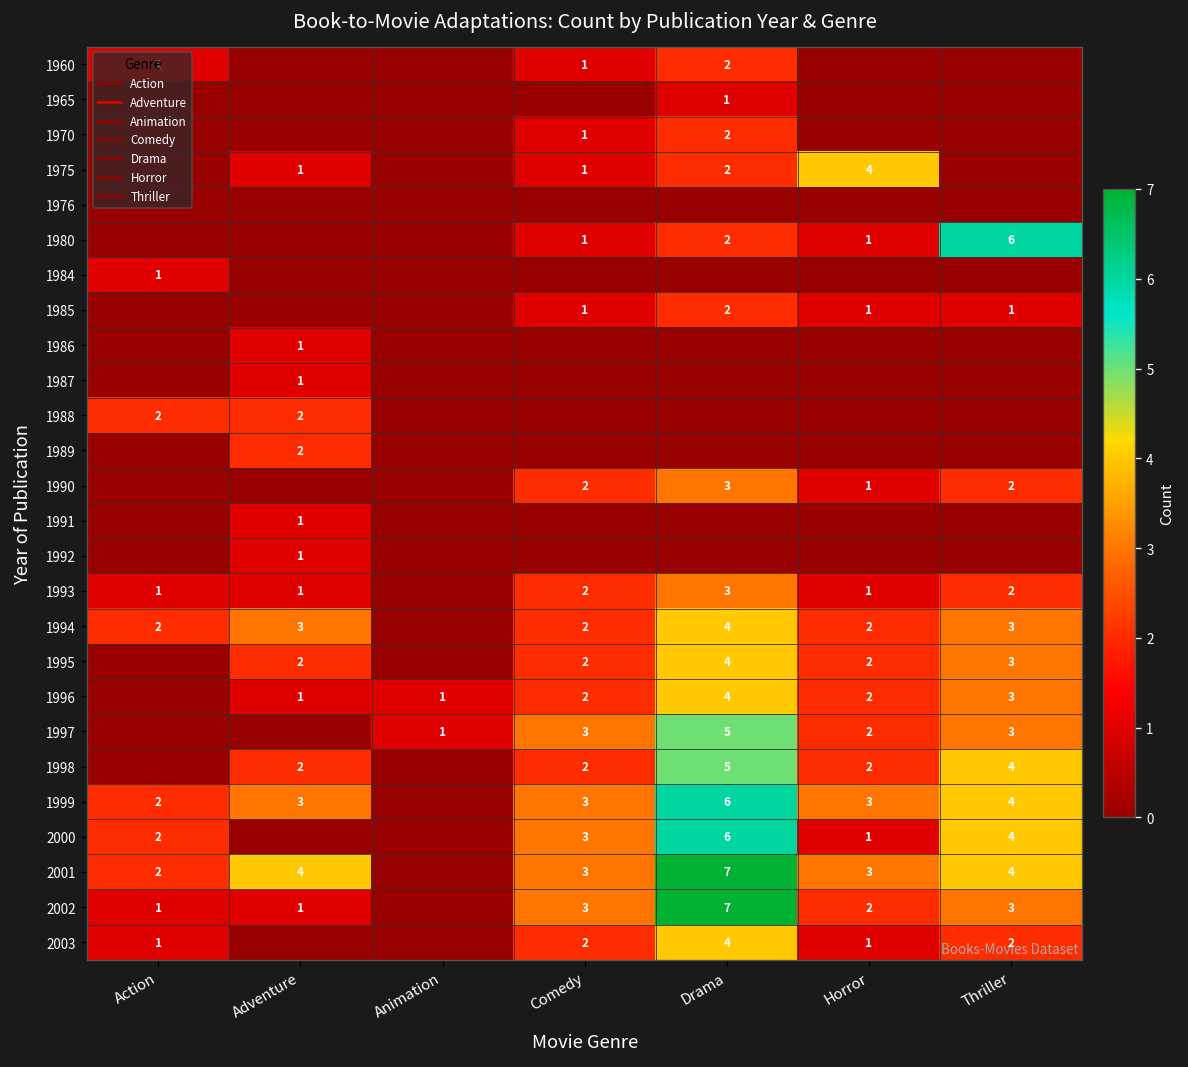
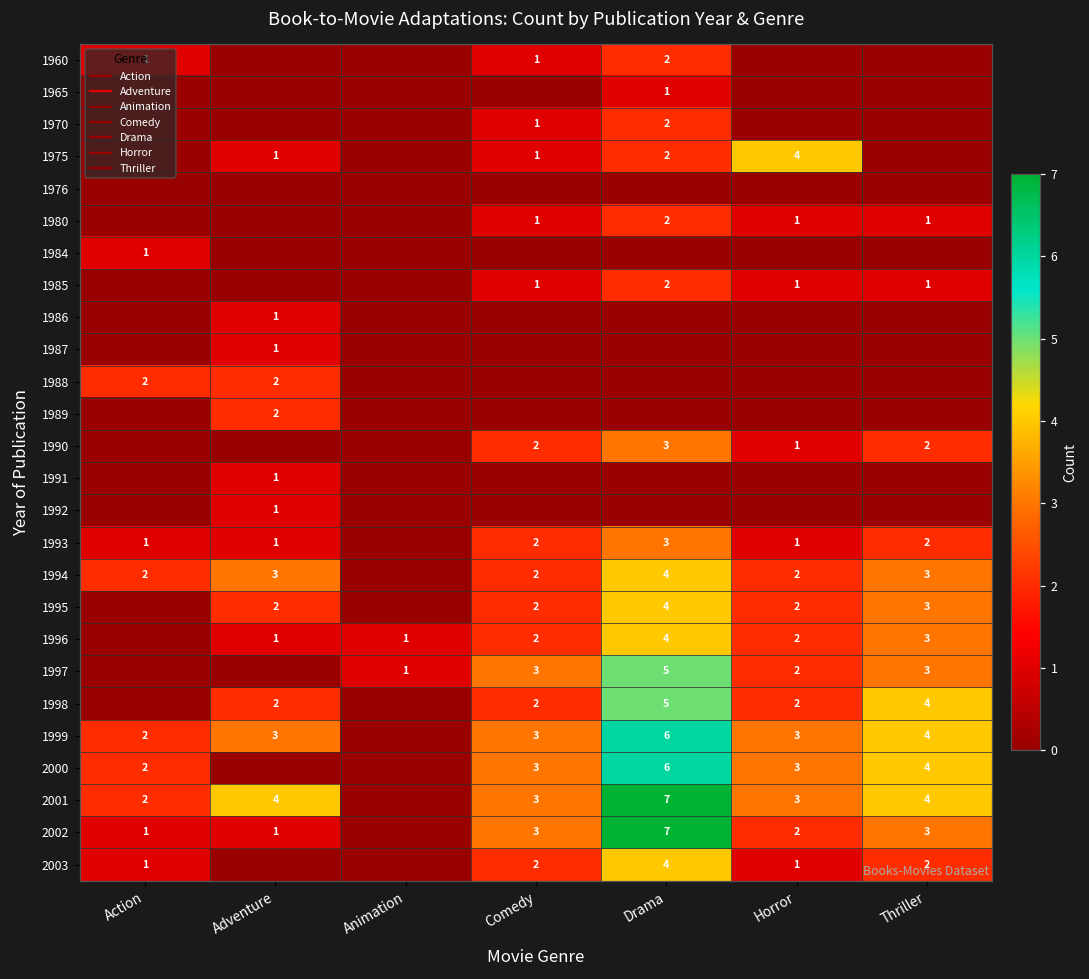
1980, Thriller: 6 -> 1
2000, Horror: 1 -> 3
